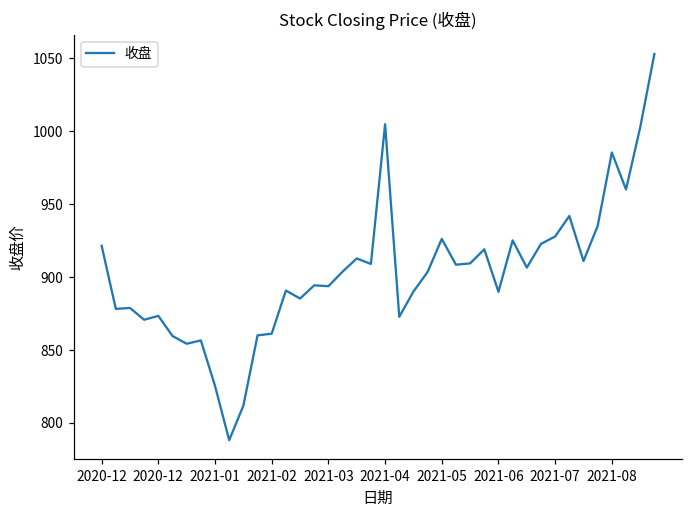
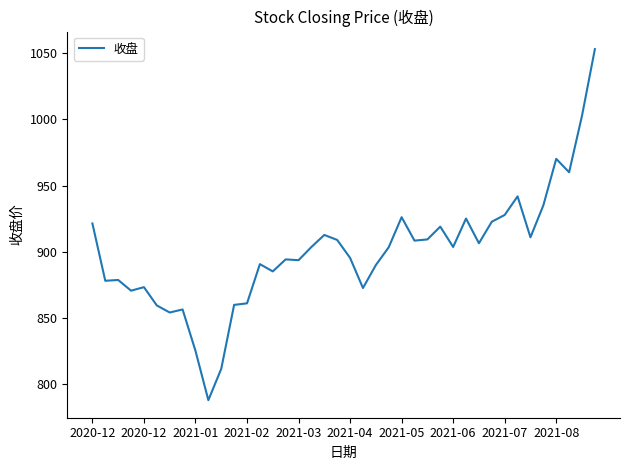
2021-04: 1005 -> 895
2021-06: 890 -> 904
2021-08: 985 -> 970
